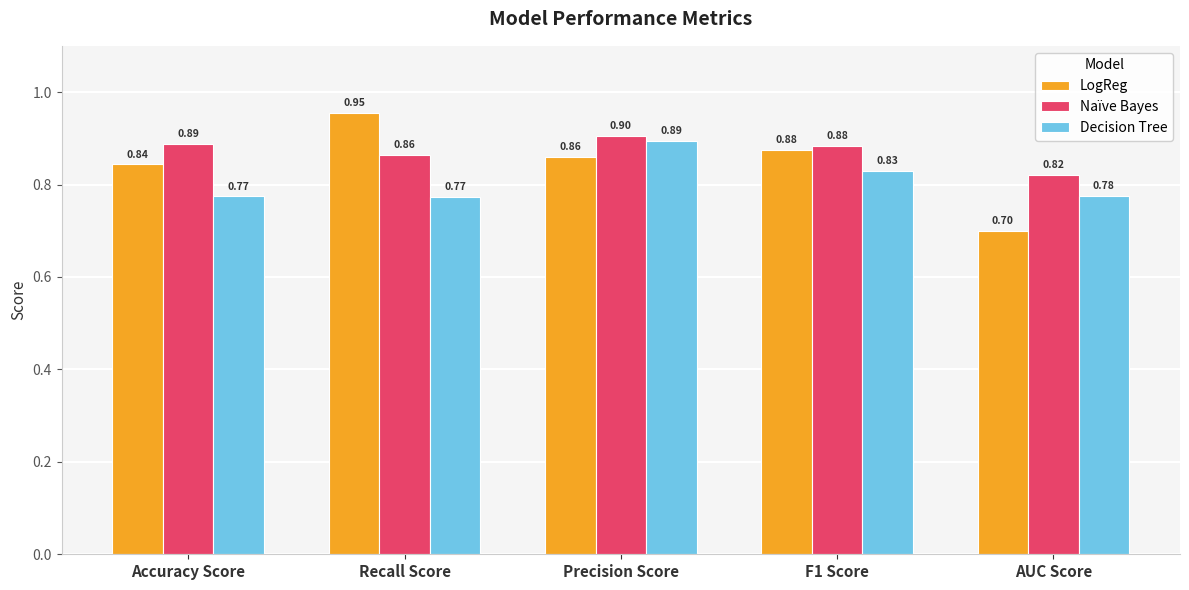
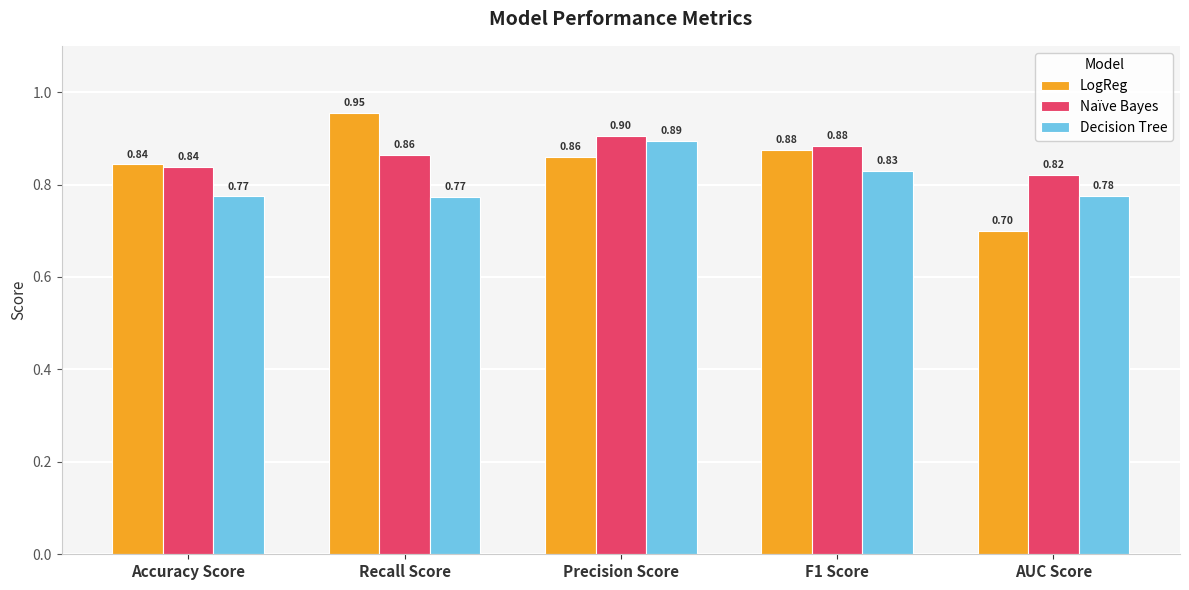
Naïve Bayes, Accuracy Score: 0.89 -> 0.84
